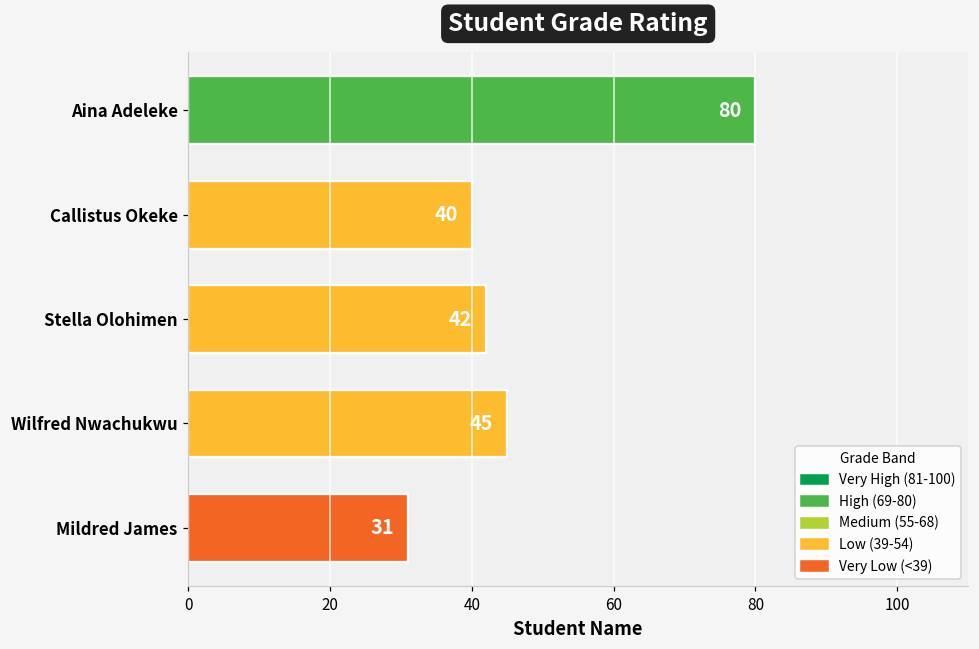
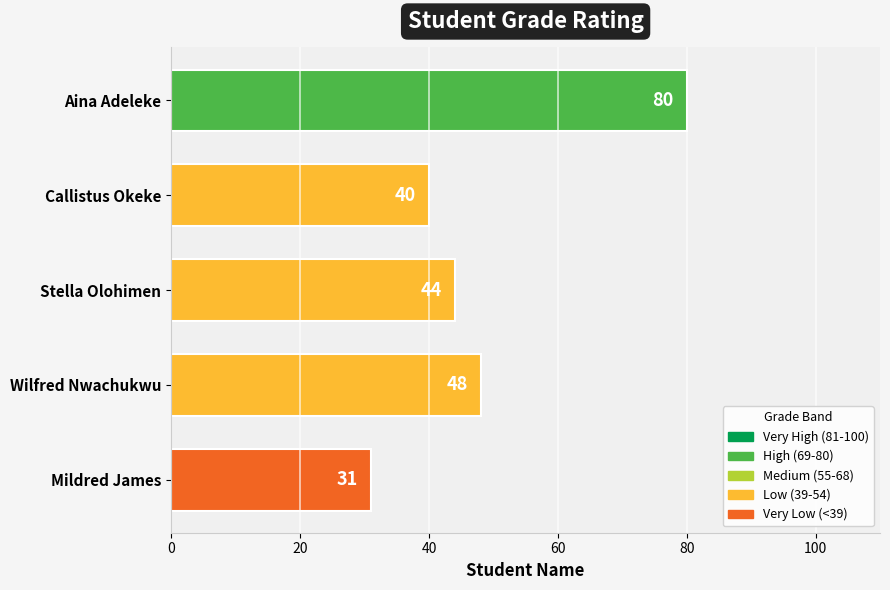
Stella Olohimen: 42 -> 44
Wilfred Nwachukwu: 45 -> 48
